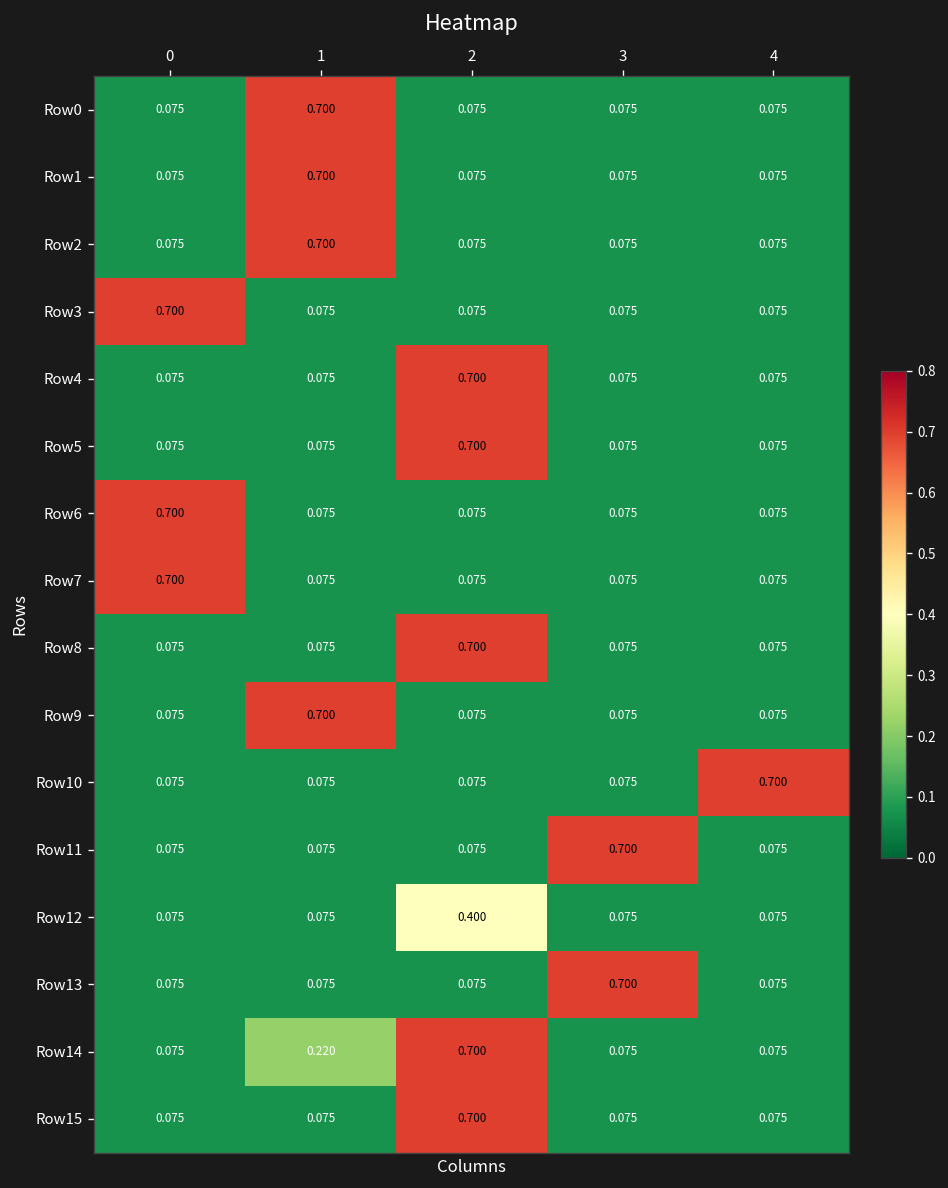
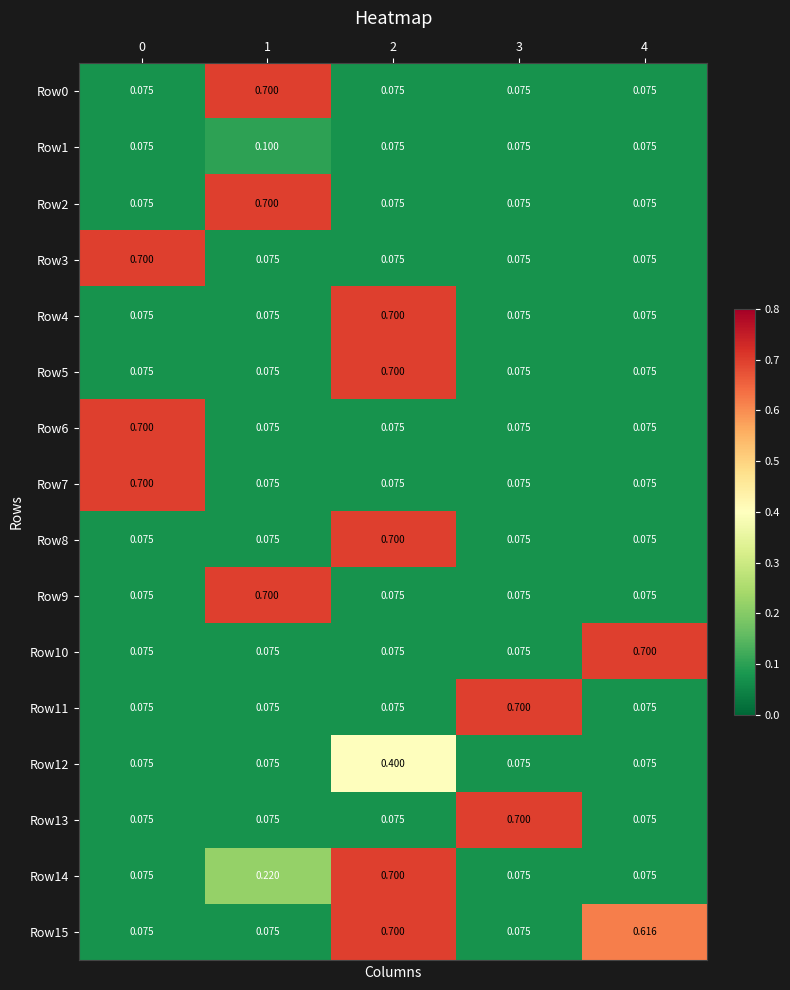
Row1, 1: 0.700 -> 0.100
Row15, 4: 0.075 -> 0.616
